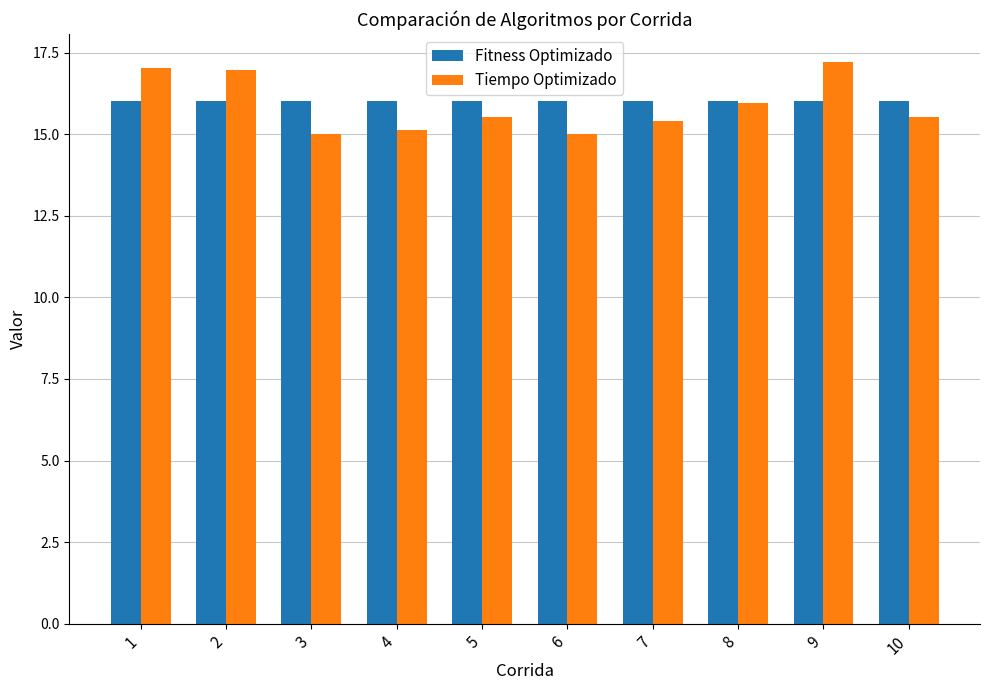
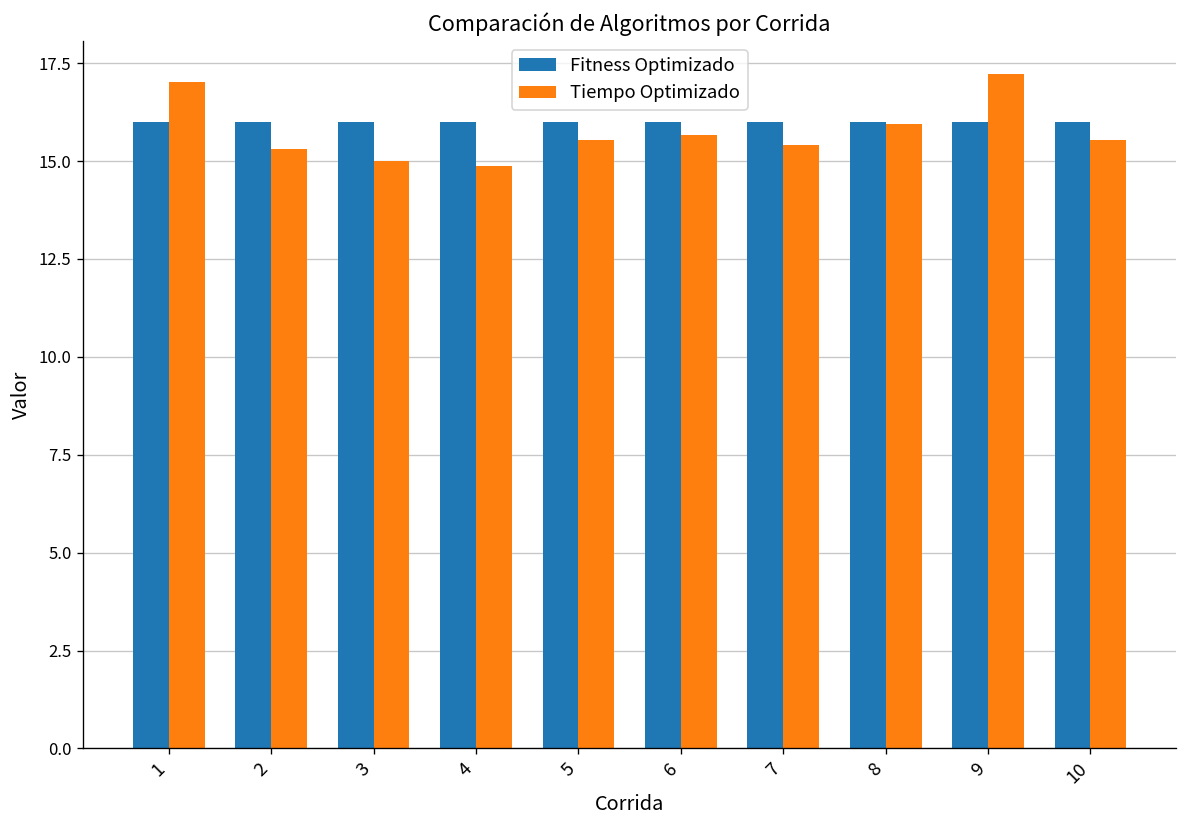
Tiempo Optimizado, 2: 17.0 -> 15.3
Tiempo Optimizado, 4: 15.1 -> 14.9
Tiempo Optimizado, 6: 15.0 -> 15.7
